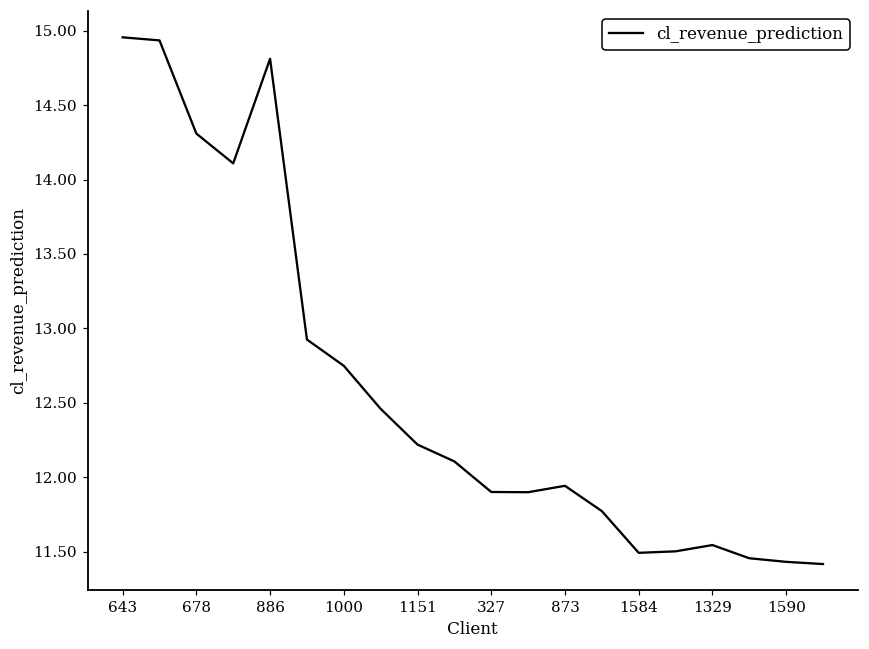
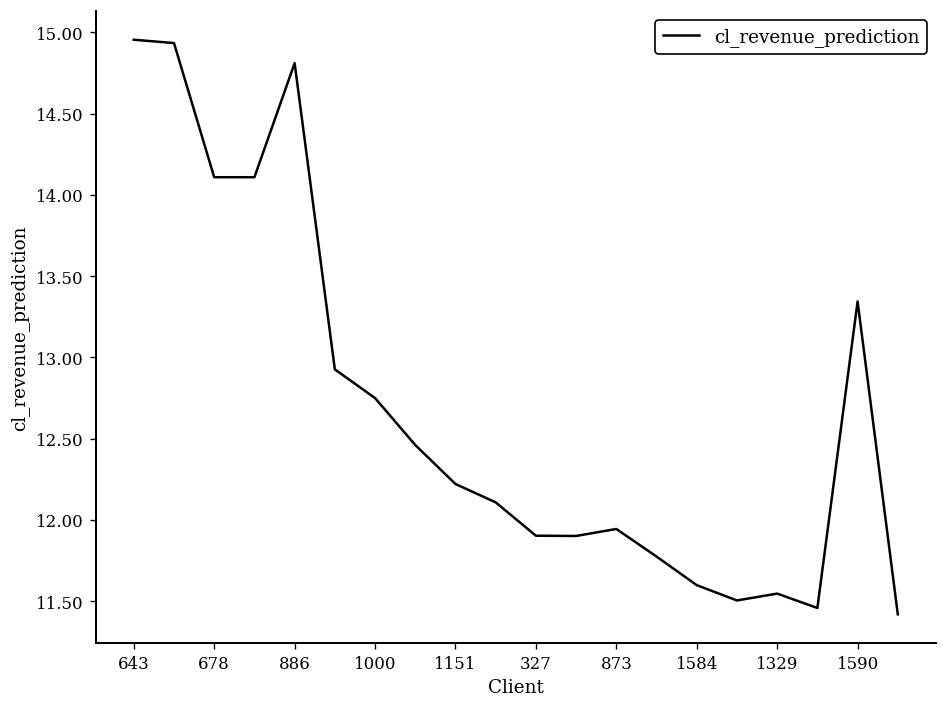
678: 14.31 -> 14.11
1584: 11.49 -> 11.60
1590: 11.43 -> 13.34
